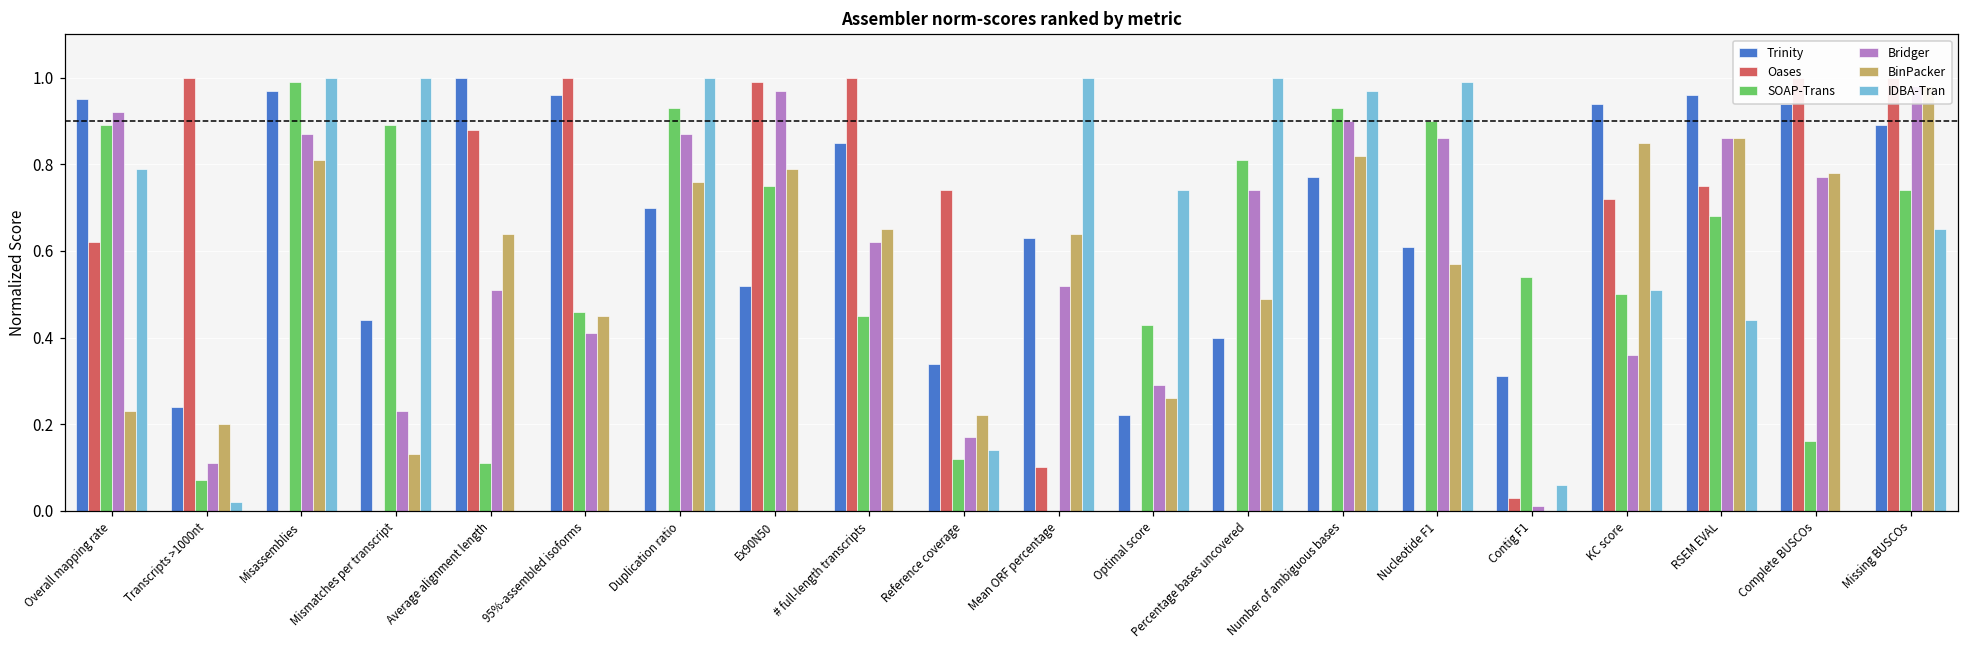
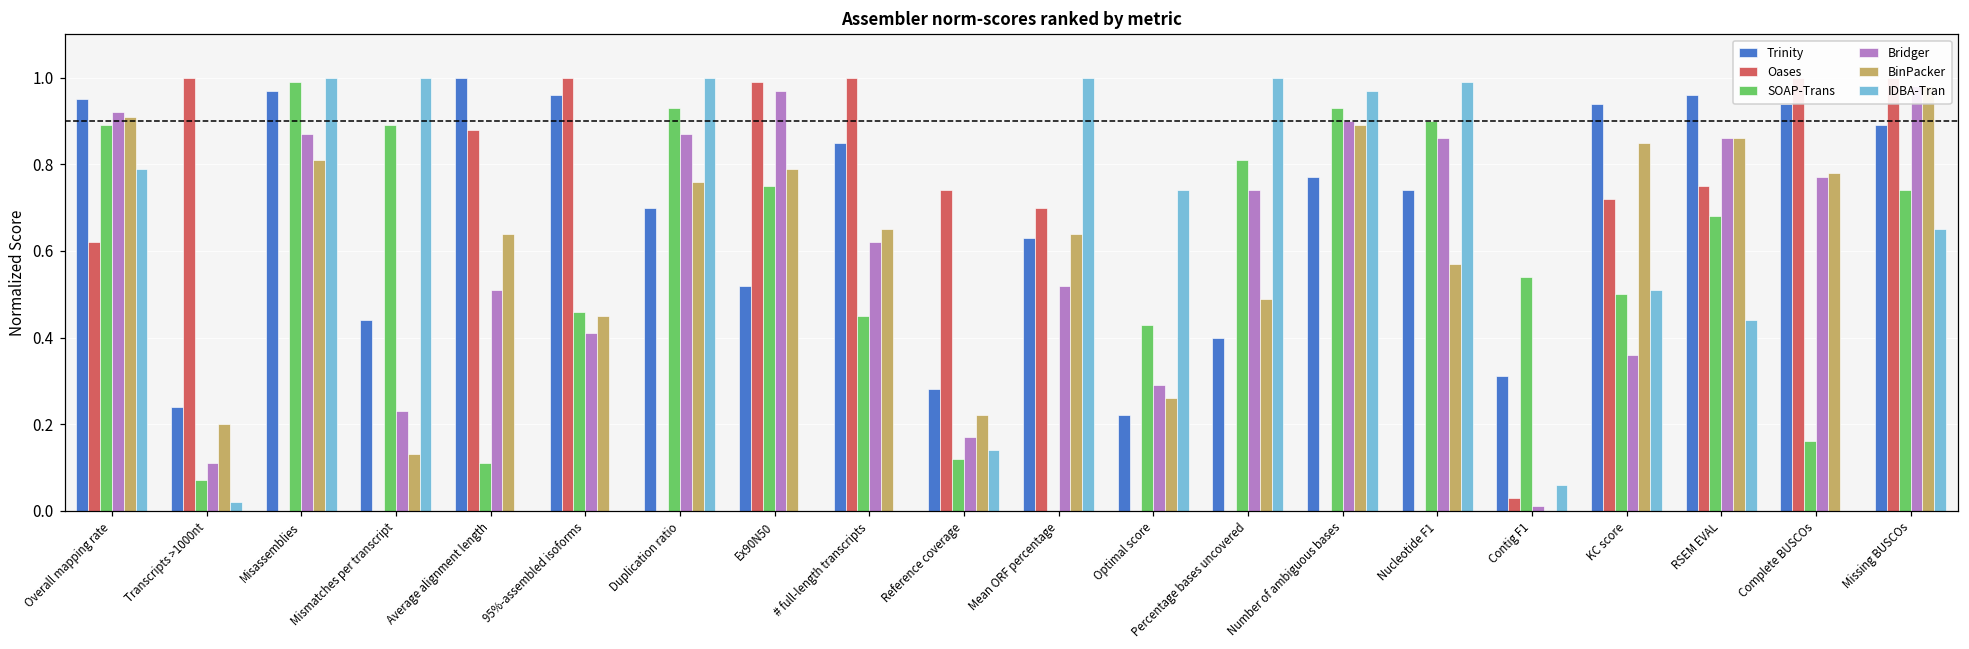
BinPacker, Overall mapping rate: 0.23 -> 0.91
Trinity, Reference coverage: 0.34 -> 0.28
Oases, Mean ORF percentage: 0.1 -> 0.7
BinPacker, Number of ambiguous bases: 0.82 -> 0.89
Trinity, Nucleotide F1: 0.61 -> 0.74
